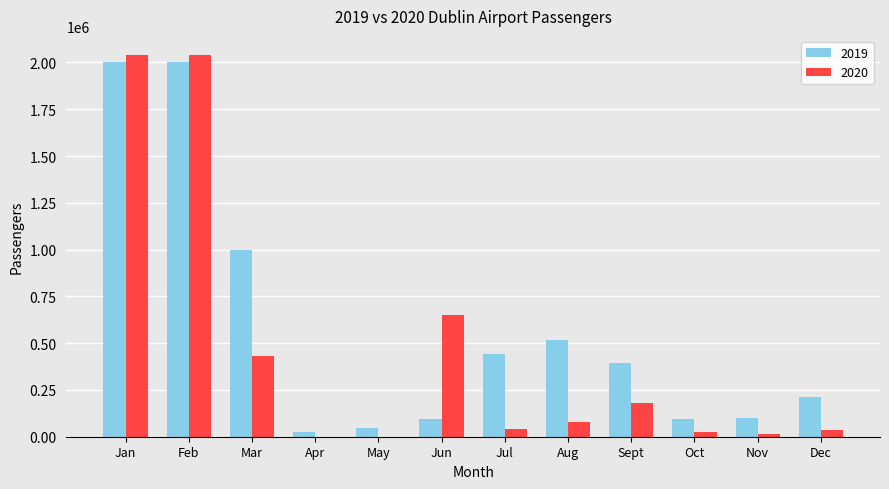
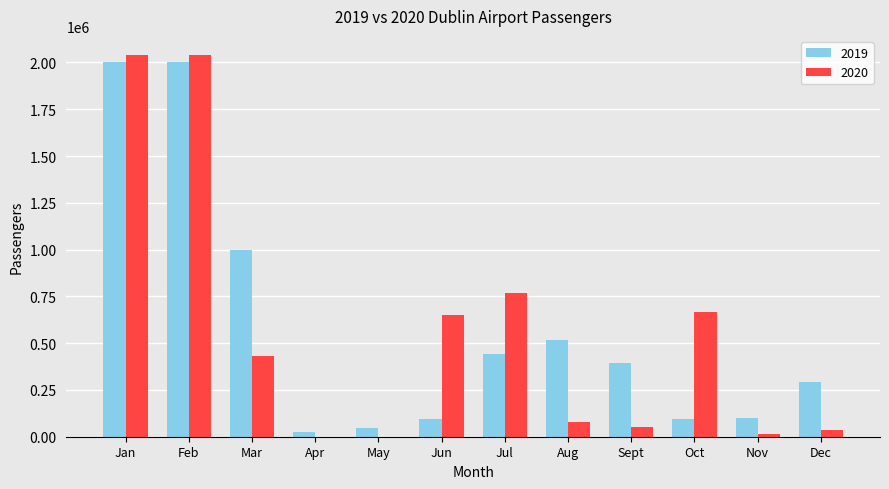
2020, Jul: 40000 -> 770000
2020, Sept: 180000 -> 50000
2020, Oct: 20000 -> 670000
2019, Dec: 210000 -> 290000
